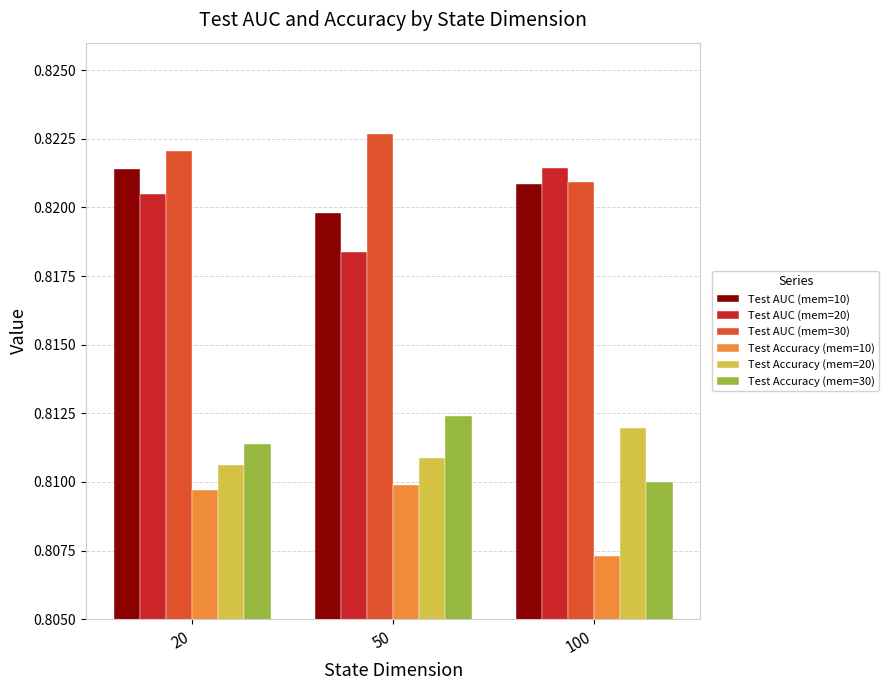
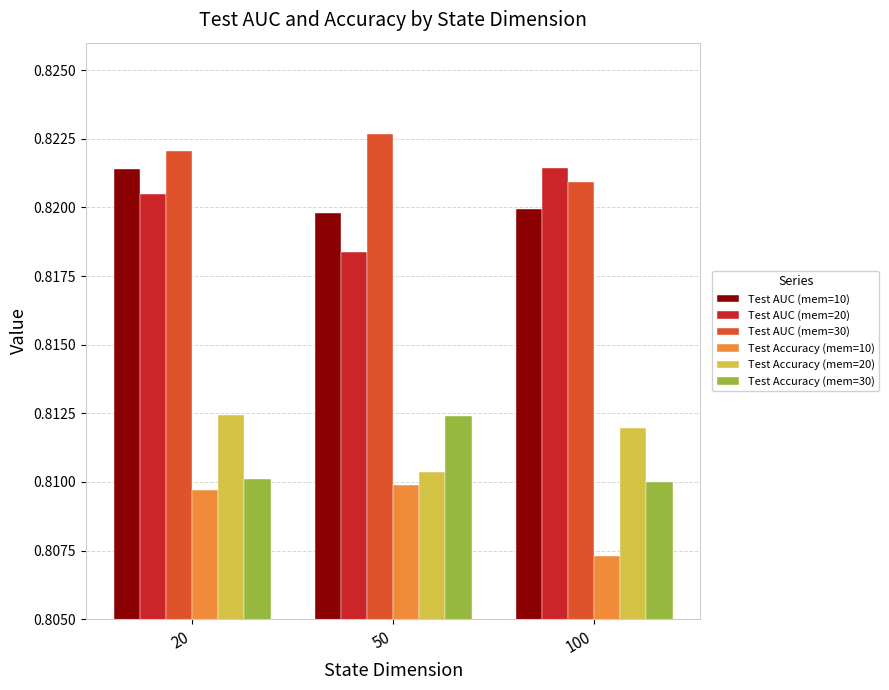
Test Accuracy (mem=20), 20: 0.8106 -> 0.8125
Test Accuracy (mem=30), 20: 0.8114 -> 0.8101
Test Accuracy (mem=20), 50: 0.8109 -> 0.8104
Test AUC (mem=10), 100: 0.8209 -> 0.8199
